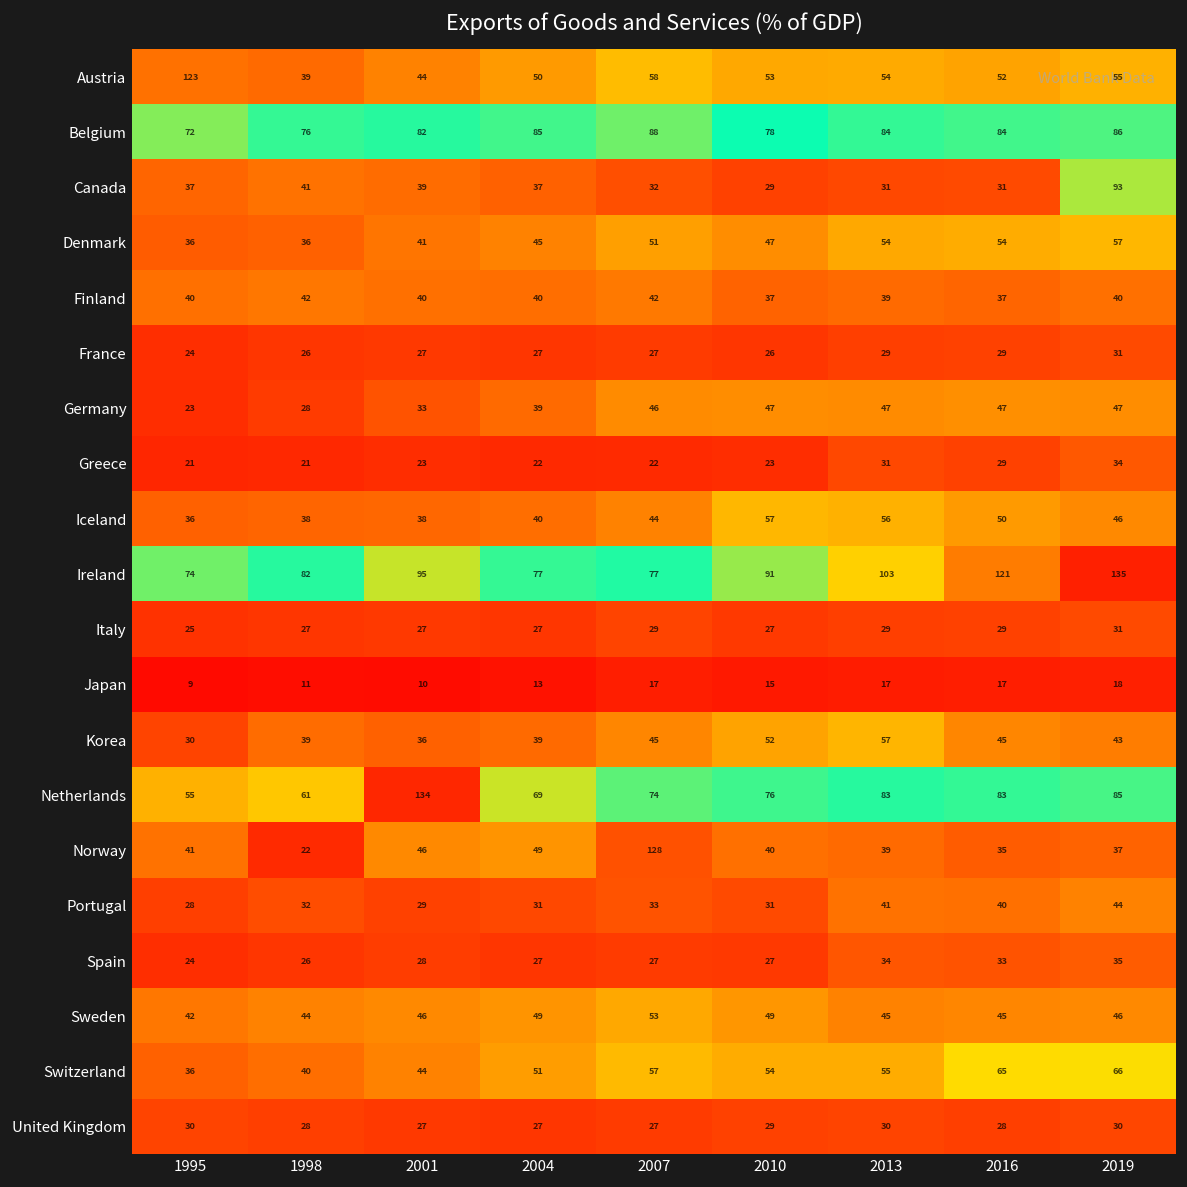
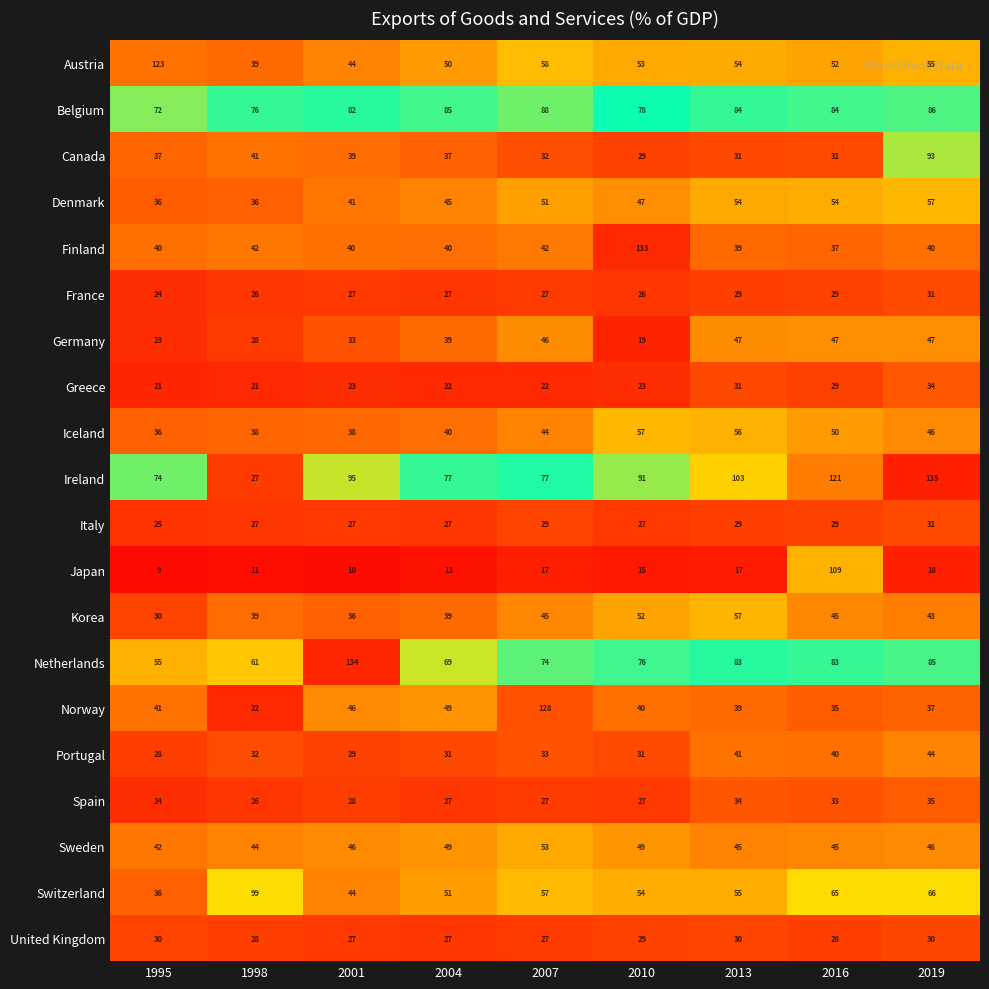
Finland, 2010: 37 -> 133
Germany, 2010: 47 -> 19
Ireland, 1998: 82 -> 27
Japan, 2016: 17 -> 109
Switzerland, 1998: 40 -> 99
